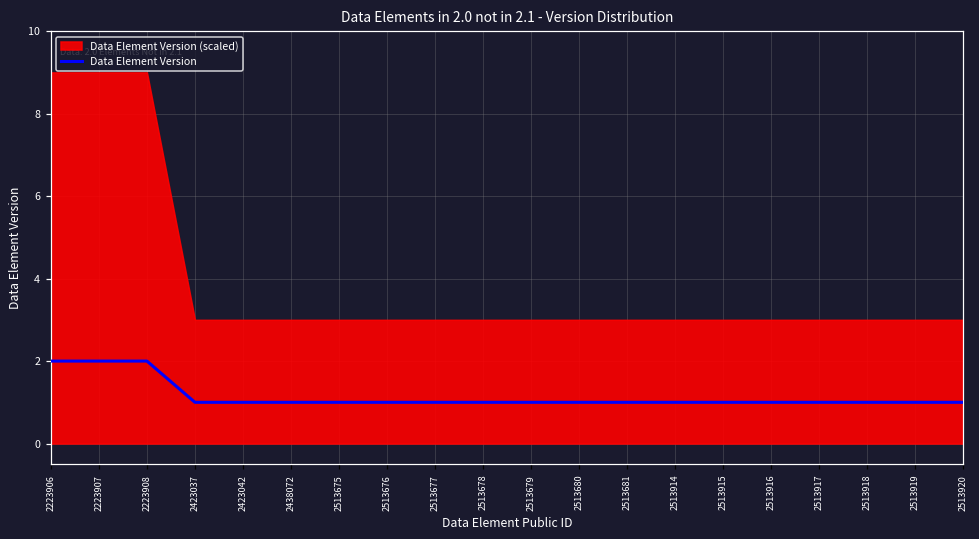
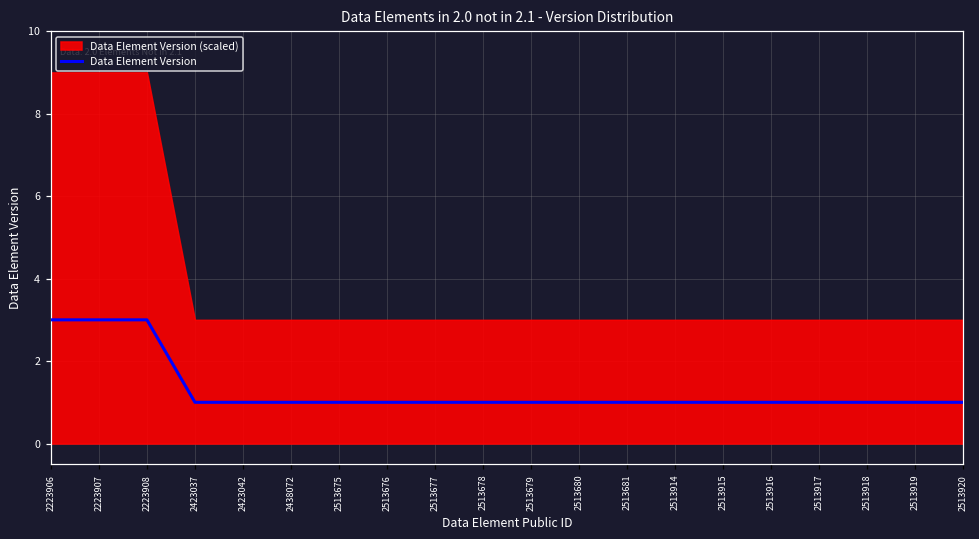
Data Element Version, 2223906: 2 -> 3
Data Element Version, 2223907: 2 -> 3
Data Element Version, 2223908: 2 -> 3
